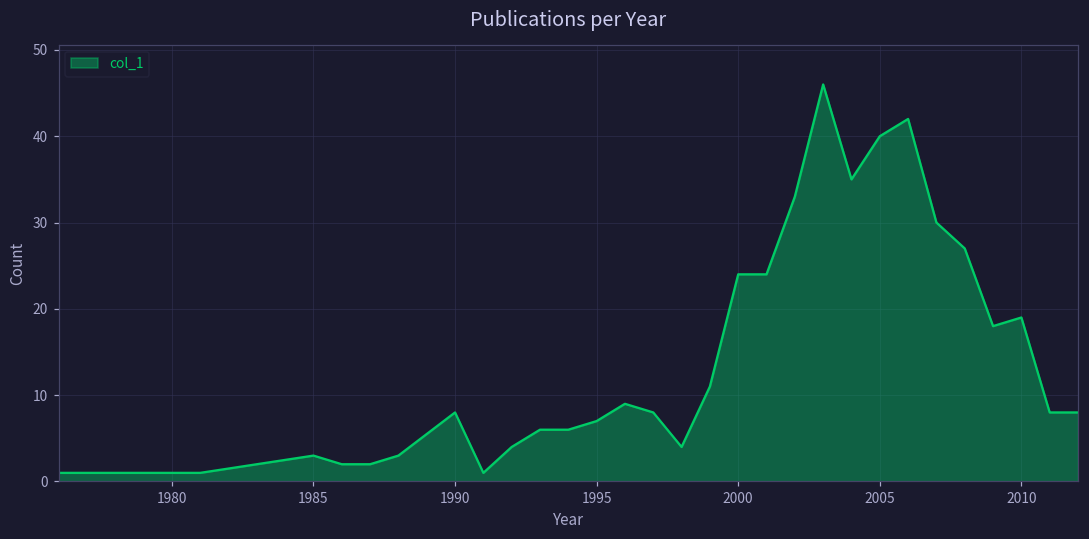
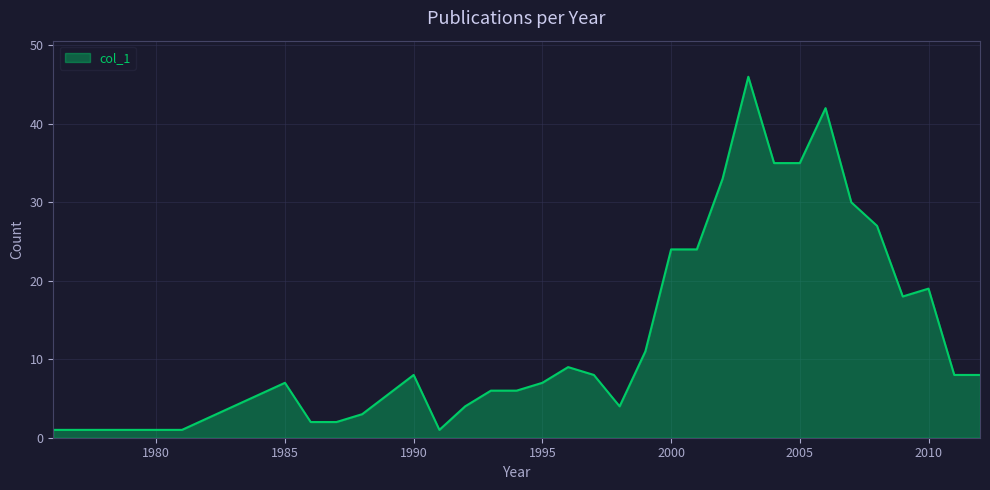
1985: 3 -> 7
2005: 40 -> 35
